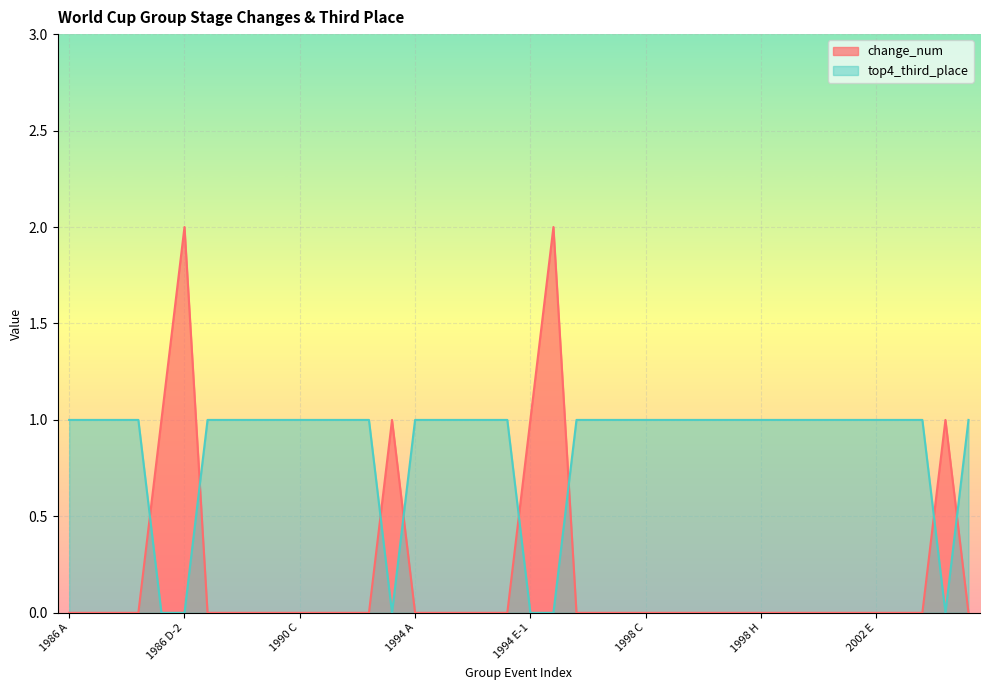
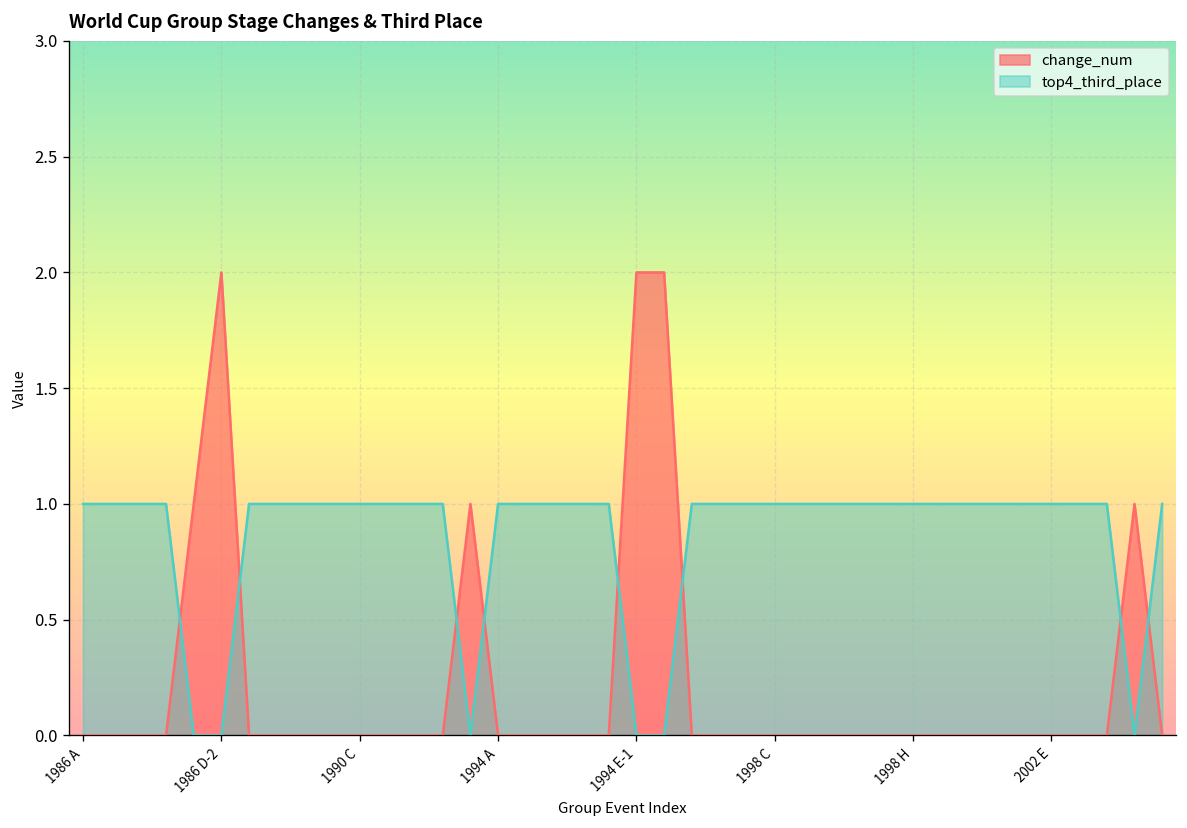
change_num, 1994 E-1: 1 -> 2
